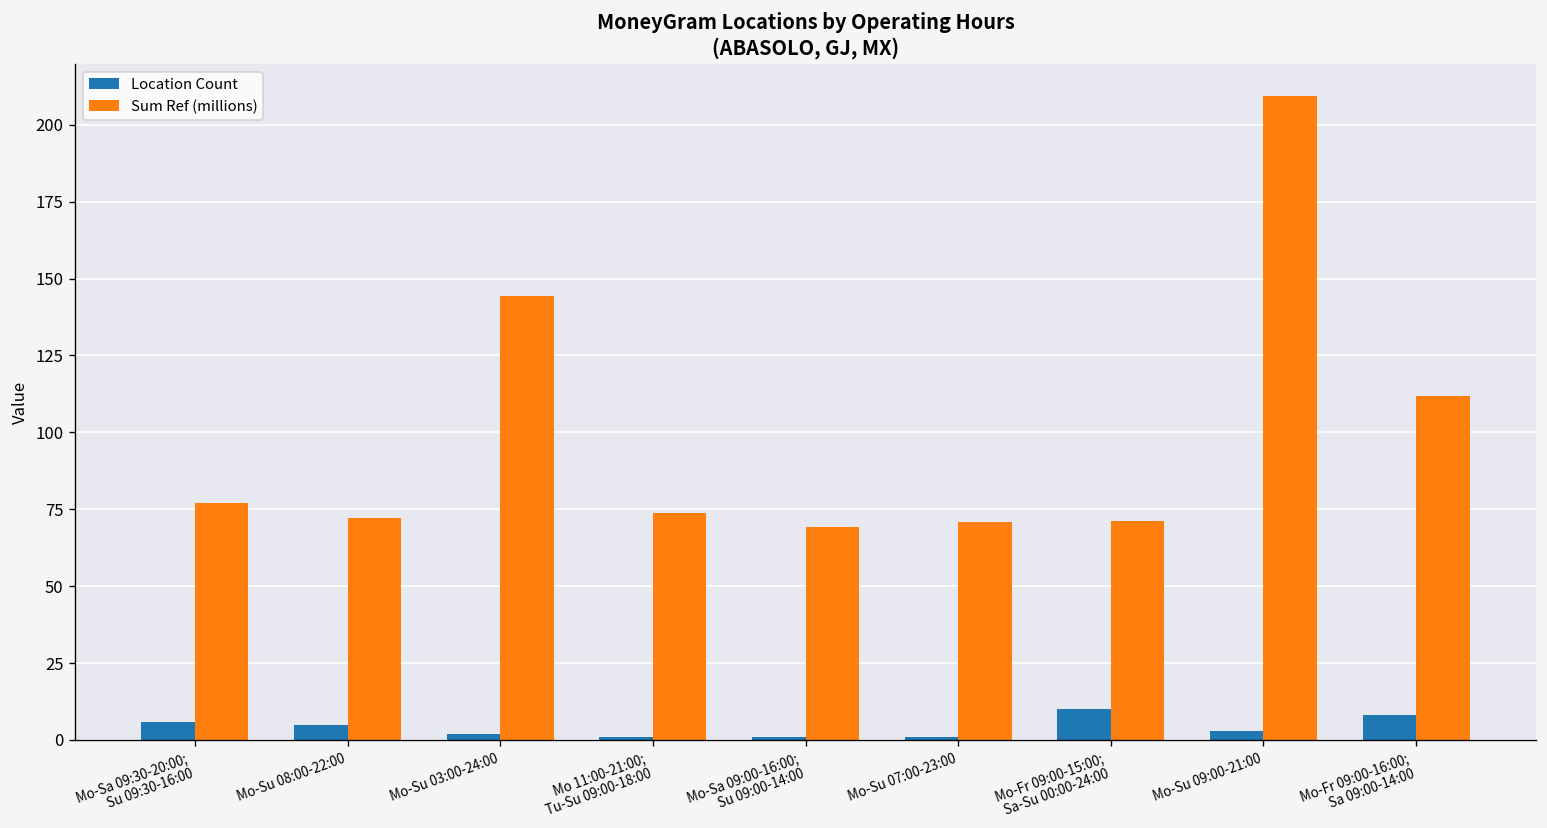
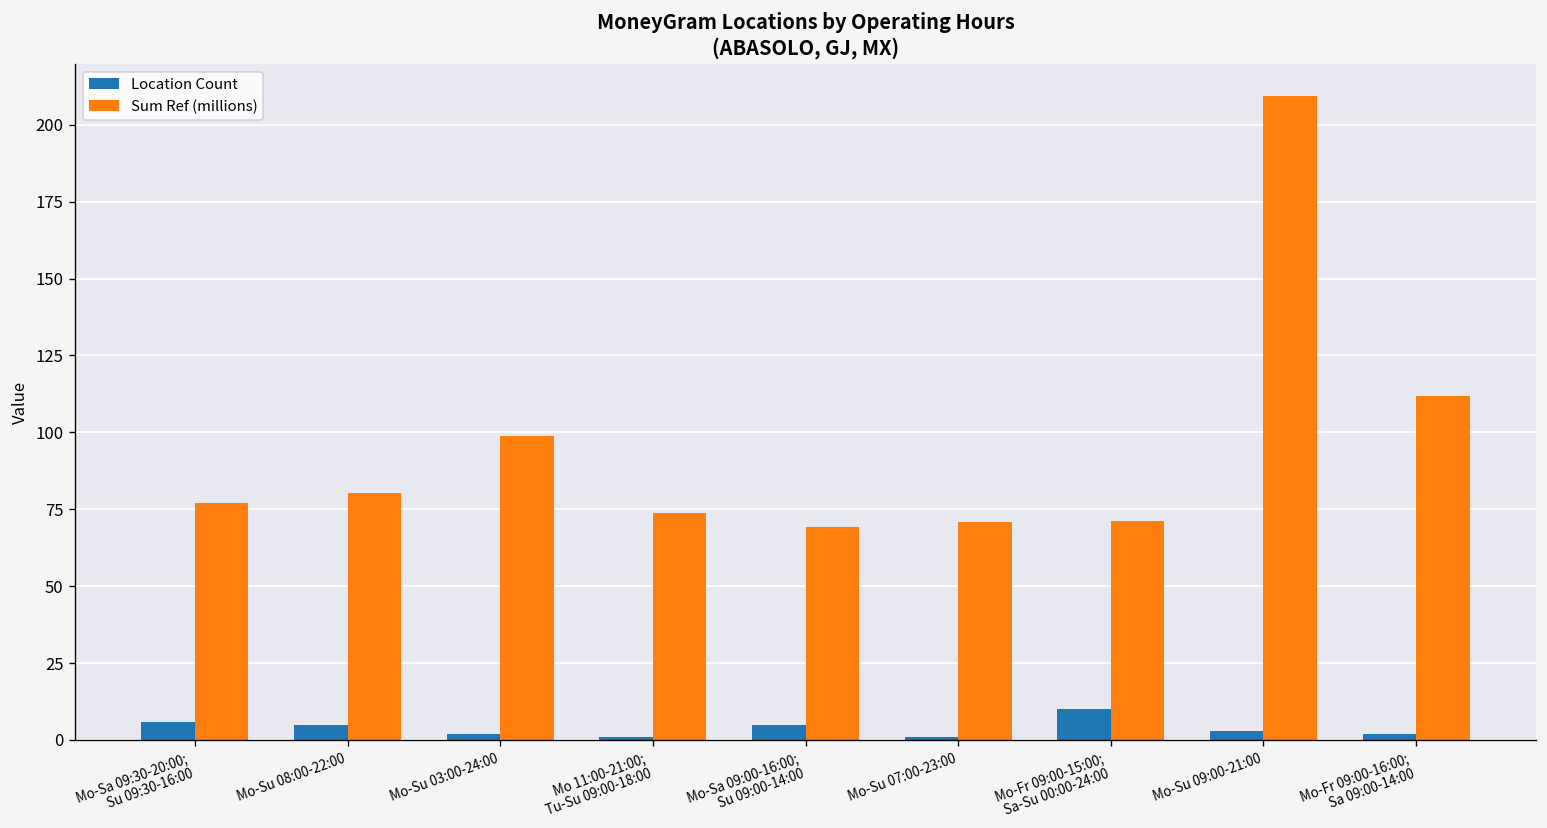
Sum Ref (millions), Mo-Su 08:00-22:00: 72 -> 80
Sum Ref (millions), Mo-Su 03:00-24:00: 144 -> 99
Location Count, Mo-Sa 09:00-16:00; Su 09:00-14:00: 1 -> 5
Location Count, Mo-Fr 09:00-16:00; Sa 09:00-14:00: 8 -> 2
